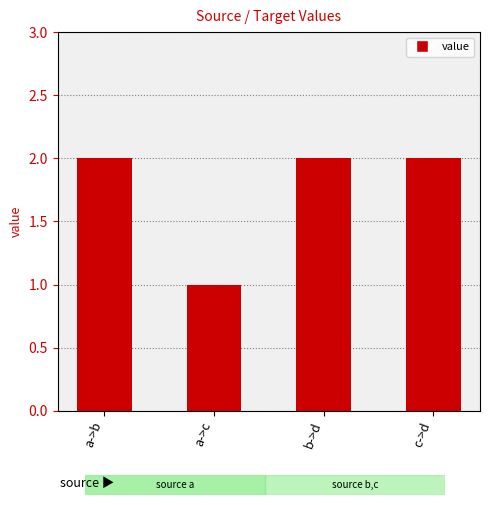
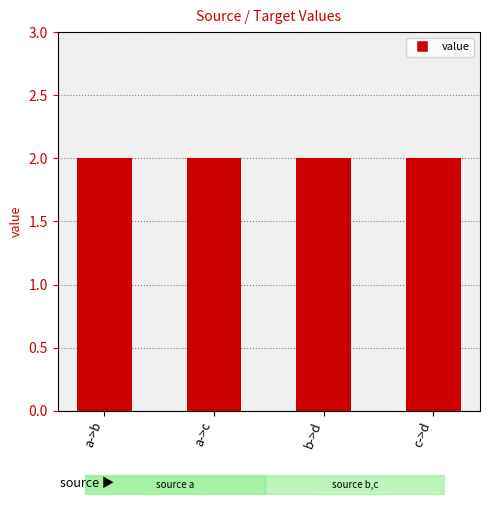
a->c: 1 -> 2
